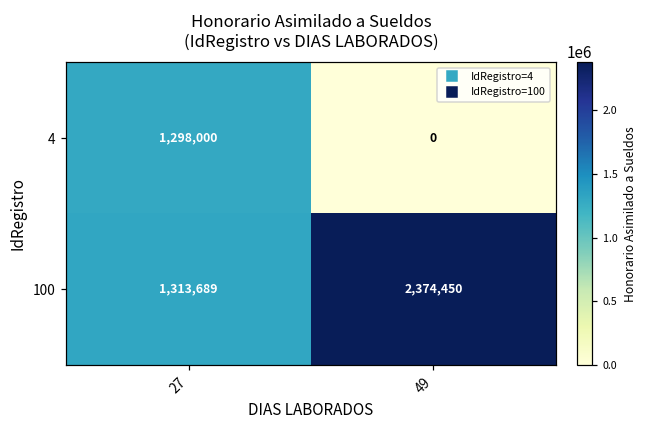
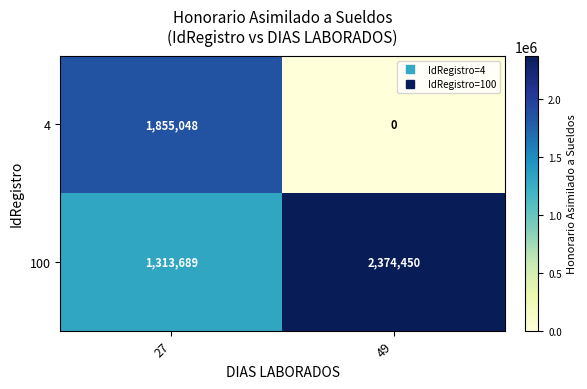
4, 27: 1,298,000 -> 1,855,048
